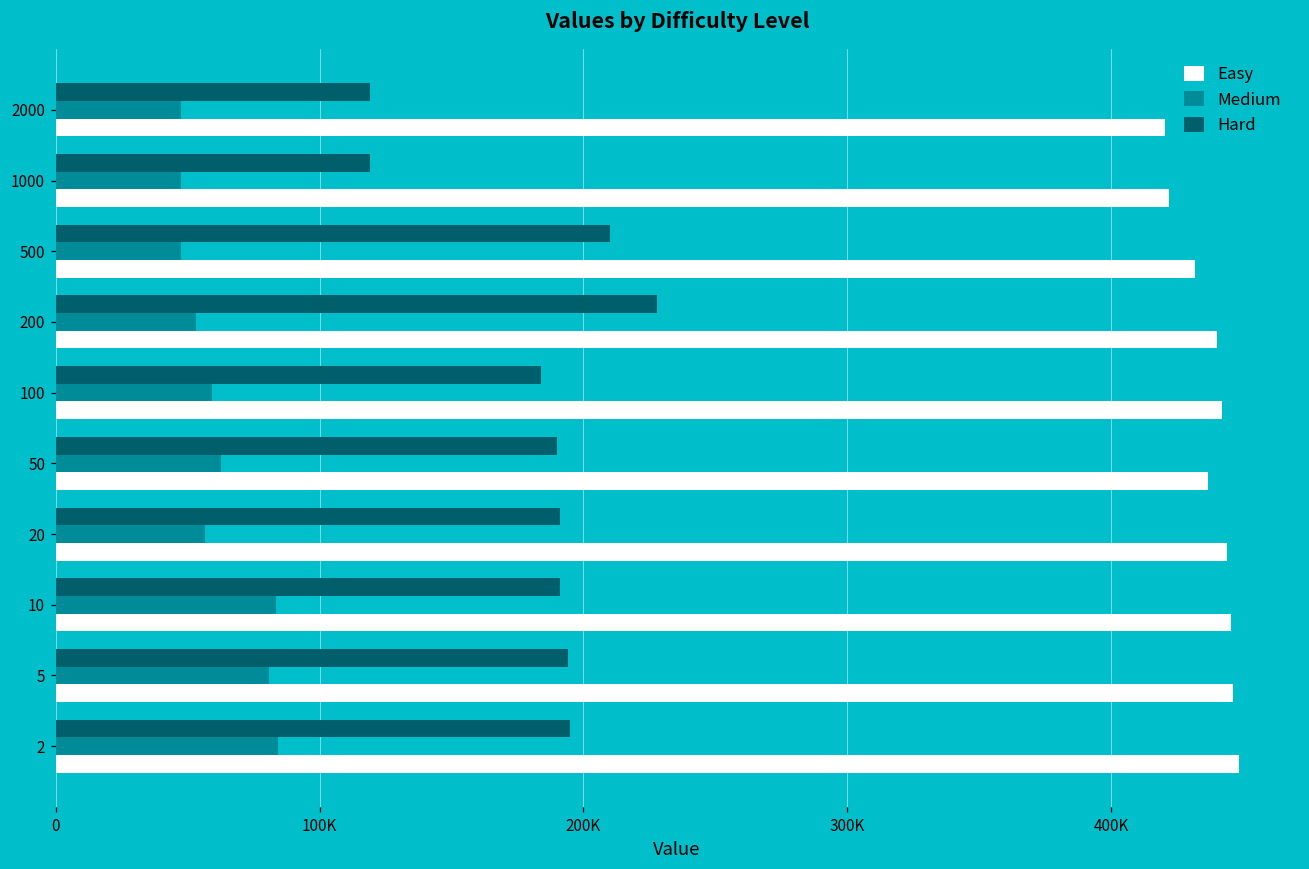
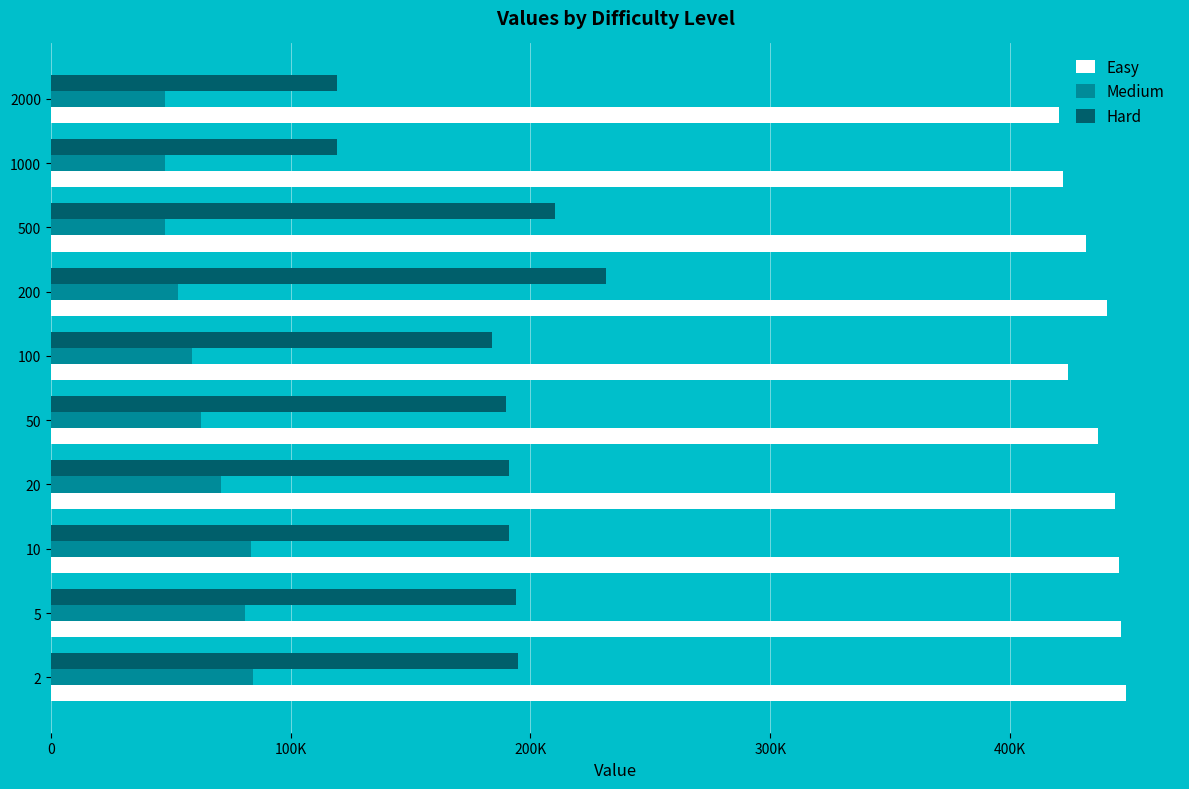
Hard, 200: 228000 -> 232000
Easy, 100: 442000 -> 424000
Medium, 20: 57000 -> 71000
